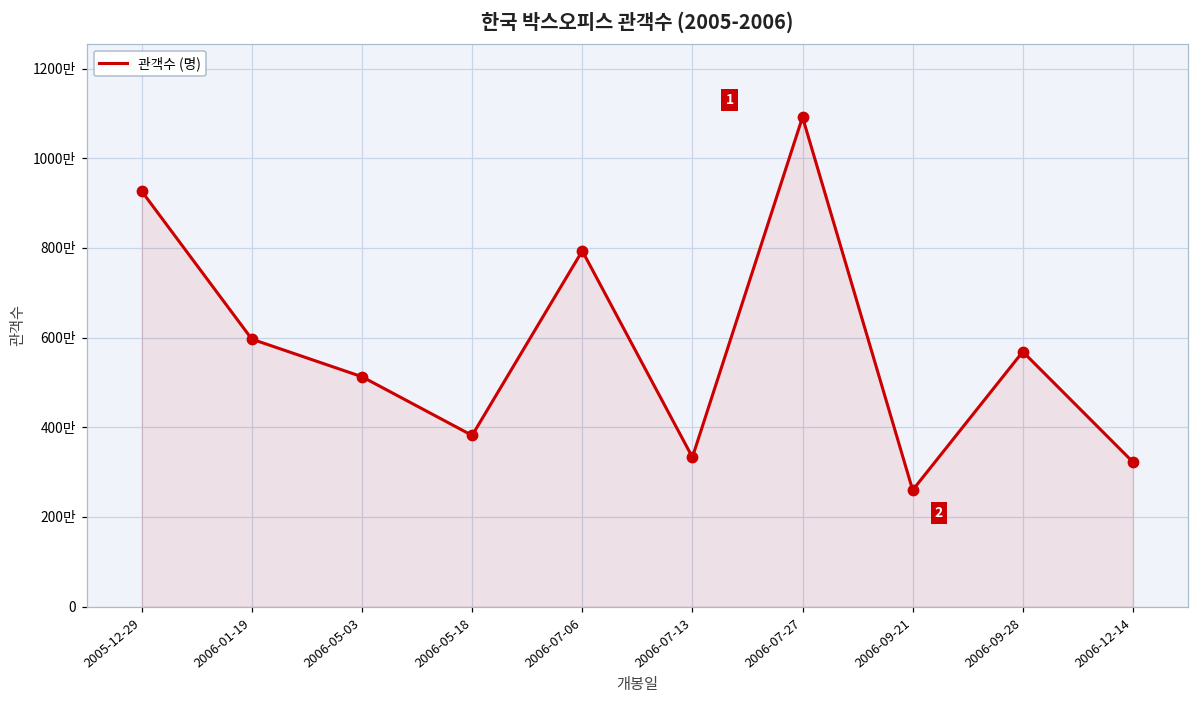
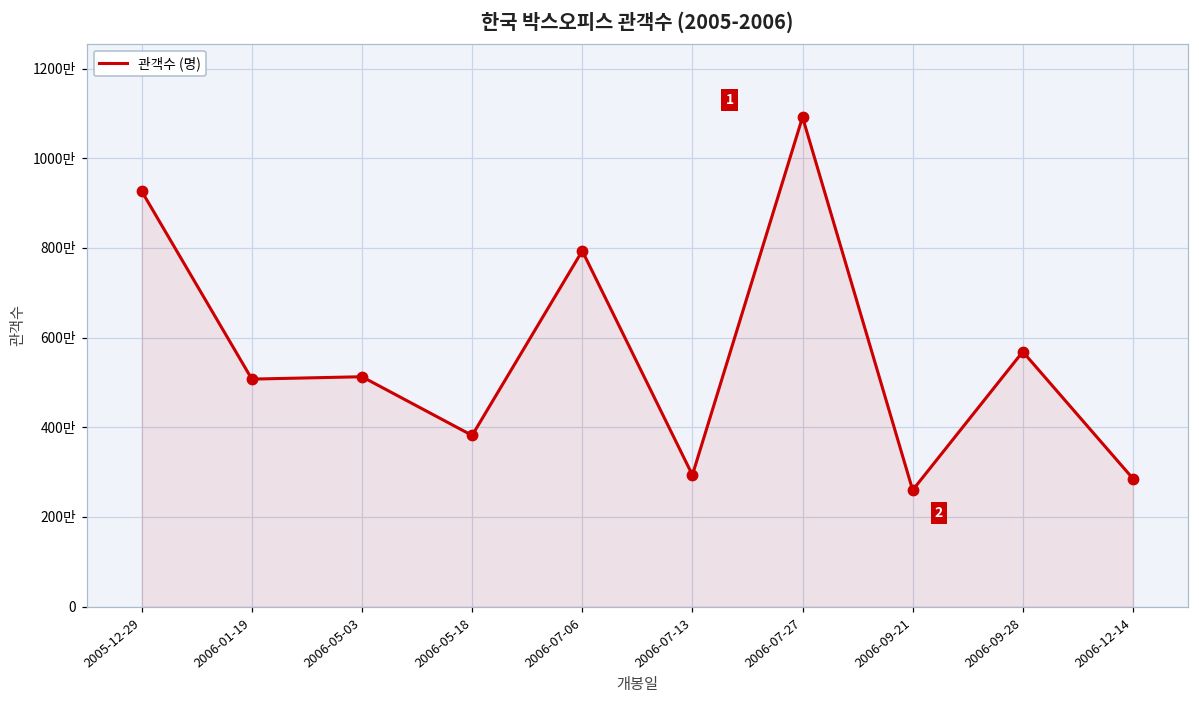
2006-01-19: 600만 -> 510만
2006-07-13: 330만 -> 290만
2006-12-14: 320만 -> 290만
